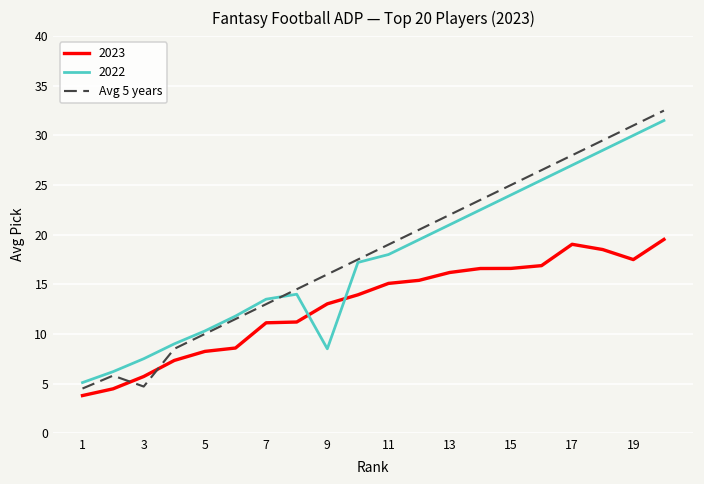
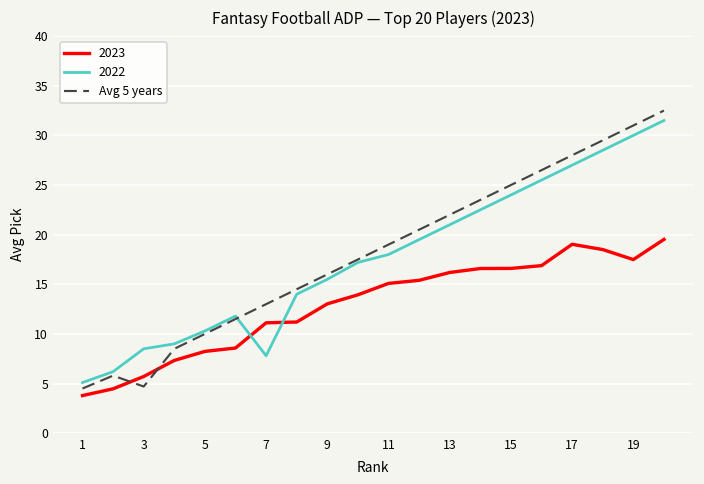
2022, 3: 8 -> 9
2022, 7: 14 -> 8
2022, 9: 9 -> 16
